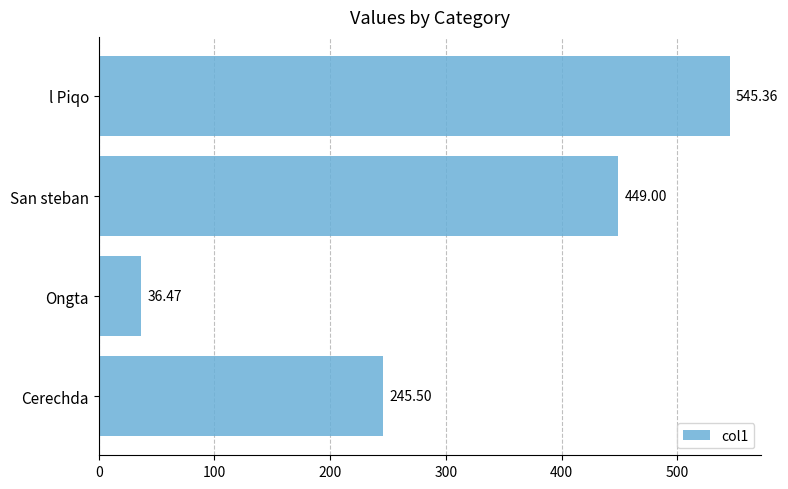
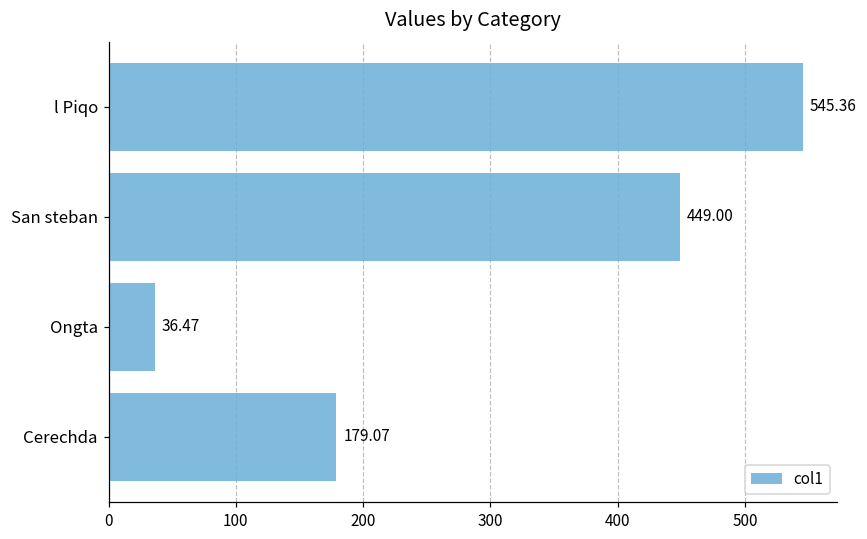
Cerechda: 245.50 -> 179.07
